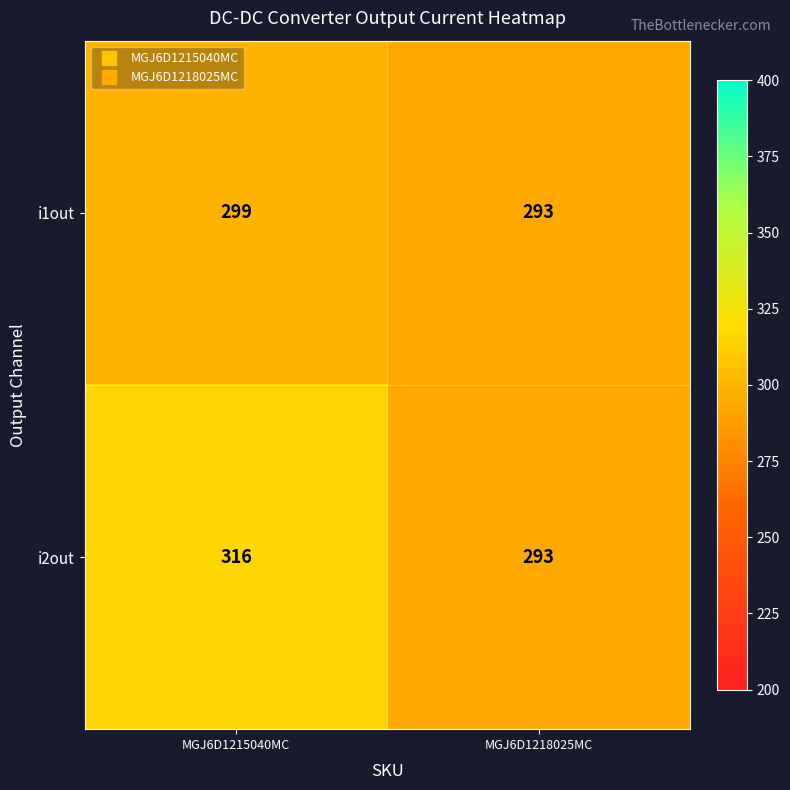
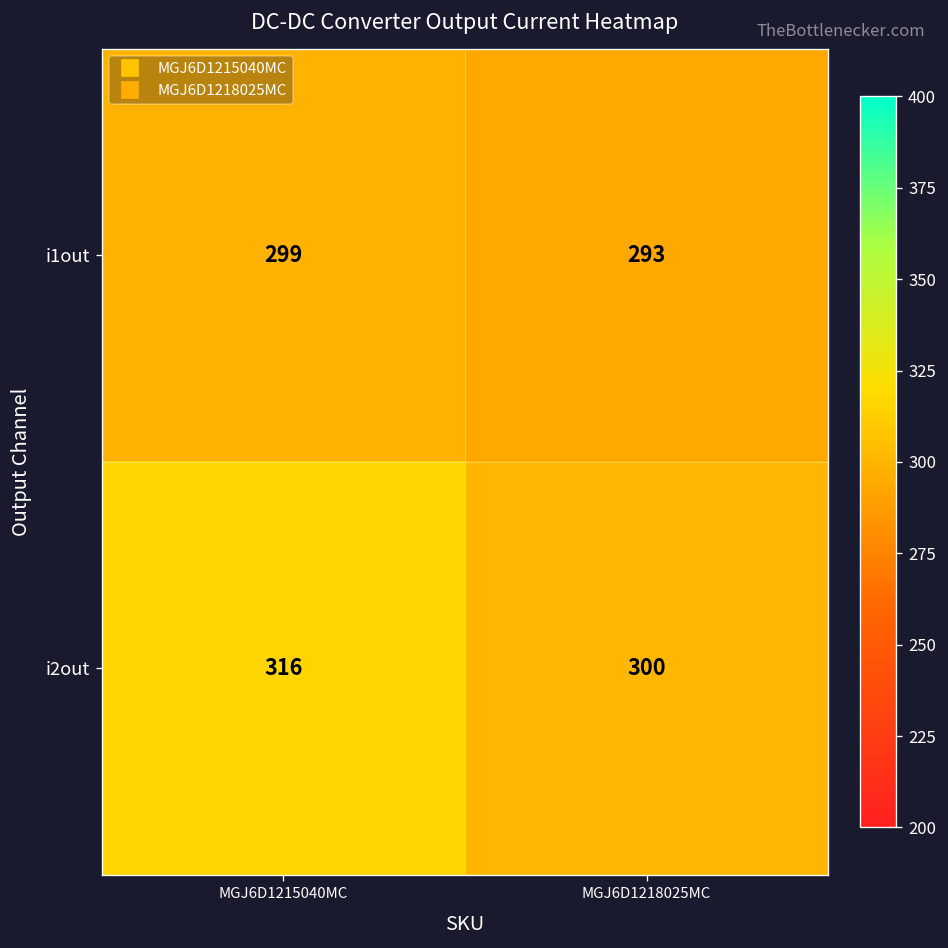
i2out, MGJ6D1218025MC: 293 -> 300
